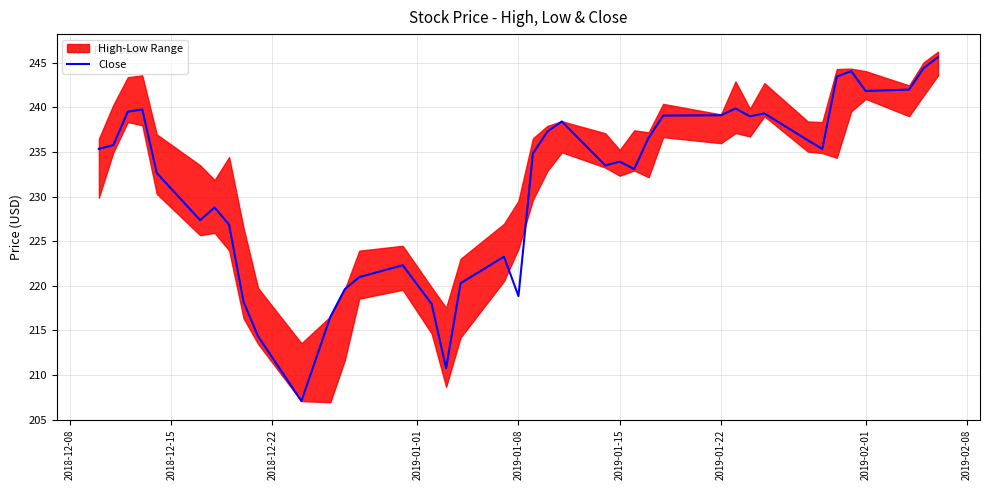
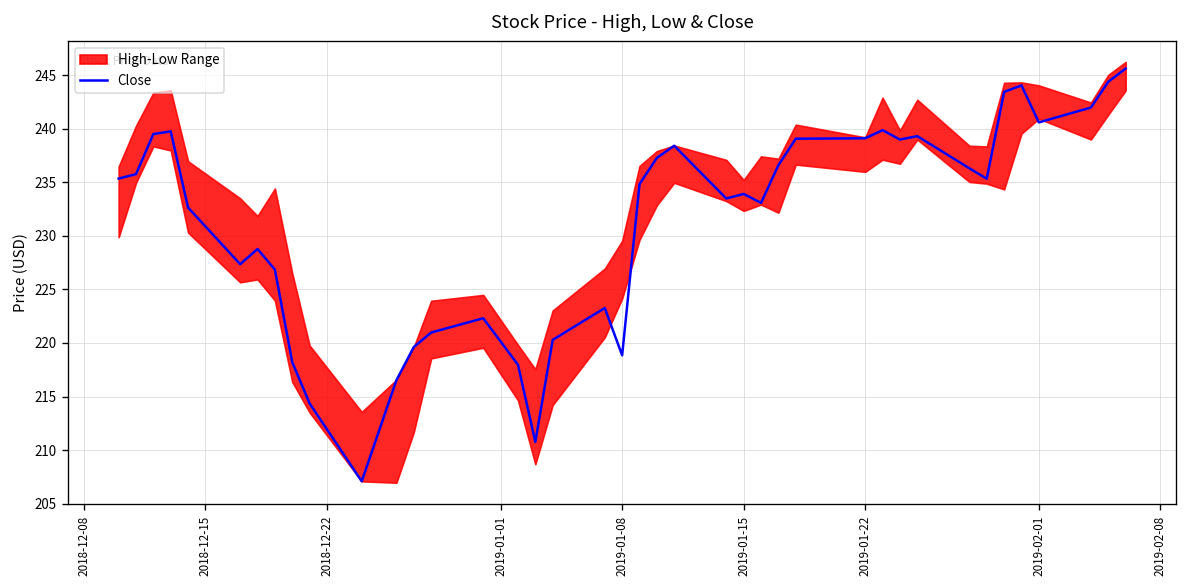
Close, 2019-02-01: 242 -> 241
